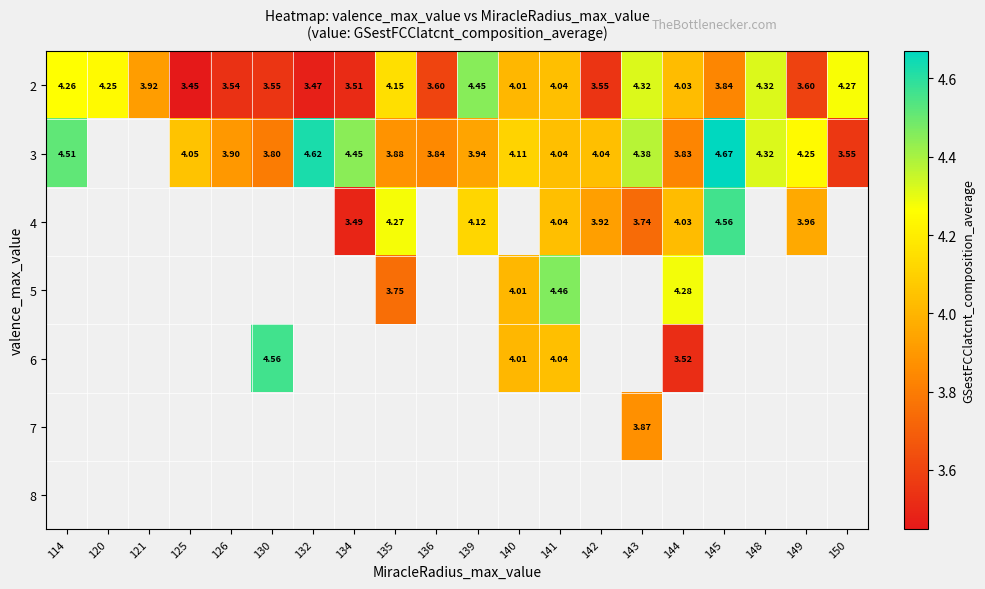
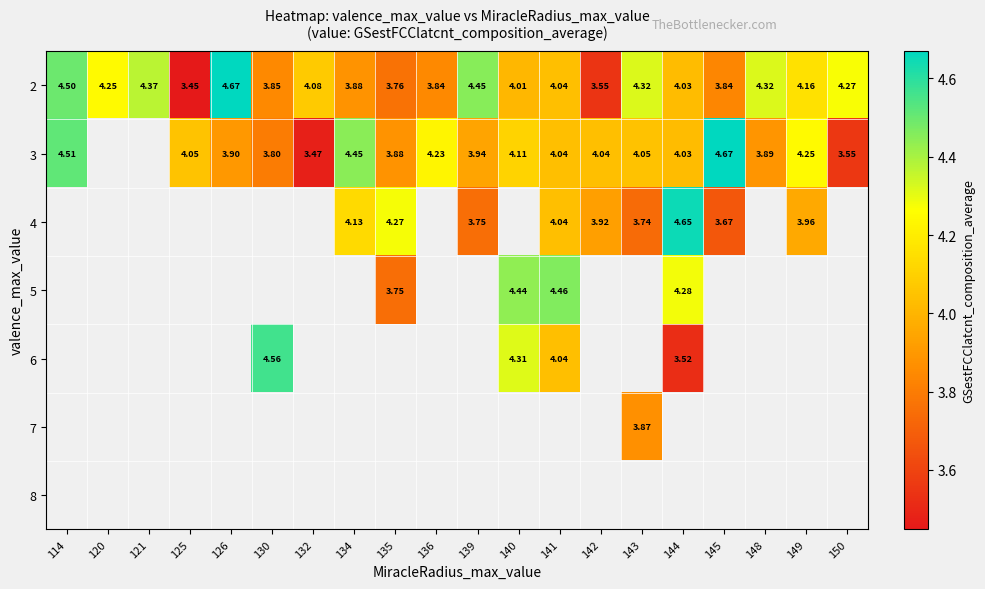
2, 114: 4.26 -> 4.50
2, 121: 3.92 -> 4.37
2, 126: 3.54 -> 4.67
2, 130: 3.55 -> 3.85
2, 132: 3.47 -> 4.08
2, 134: 3.51 -> 3.88
2, 135: 4.15 -> 3.76
2, 136: 3.60 -> 3.84
2, 149: 3.60 -> 4.16
3, 132: 4.62 -> 3.47
3, 136: 3.84 -> 4.23
3, 143: 4.38 -> 4.05
3, 144: 3.83 -> 4.03
3, 148: 4.32 -> 3.89
4, 134: 3.49 -> 4.13
4, 139: 4.12 -> 3.75
4, 144: 4.03 -> 4.65
4, 145: 4.56 -> 3.67
5, 140: 4.01 -> 4.44
6, 140: 4.01 -> 4.31
